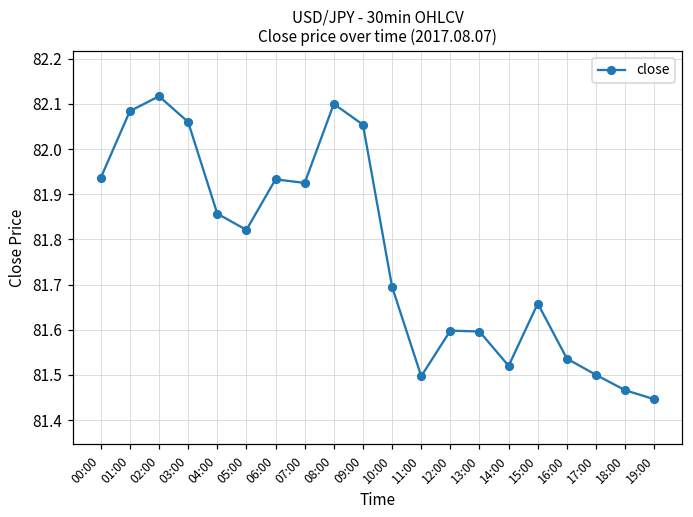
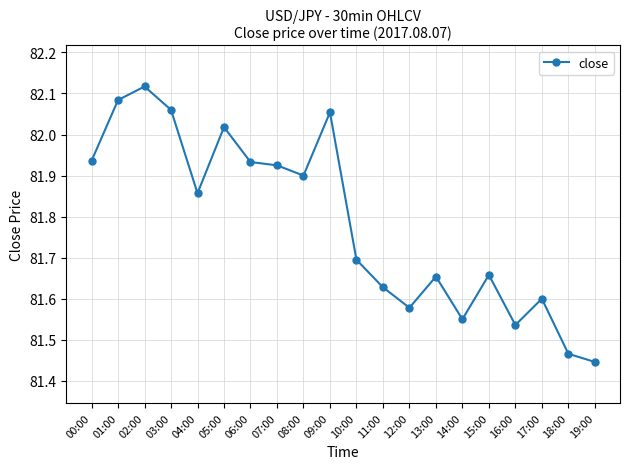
05:00: 81.82 -> 82.02
08:00: 82.1 -> 81.9
11:00: 81.50 -> 81.63
12:00: 81.60 -> 81.58
13:00: 81.60 -> 81.65
14:00: 81.52 -> 81.55
17:00: 81.5 -> 81.6
